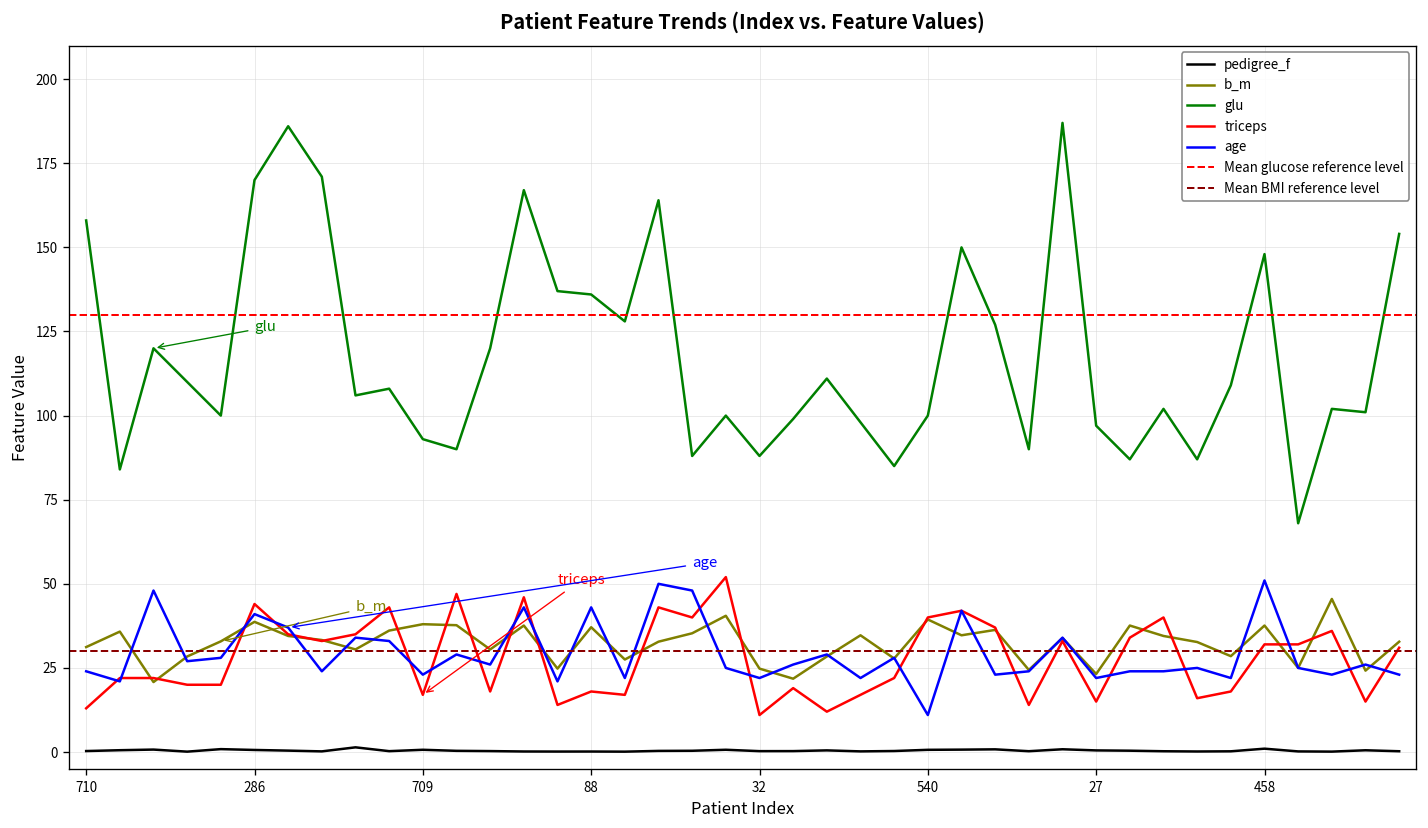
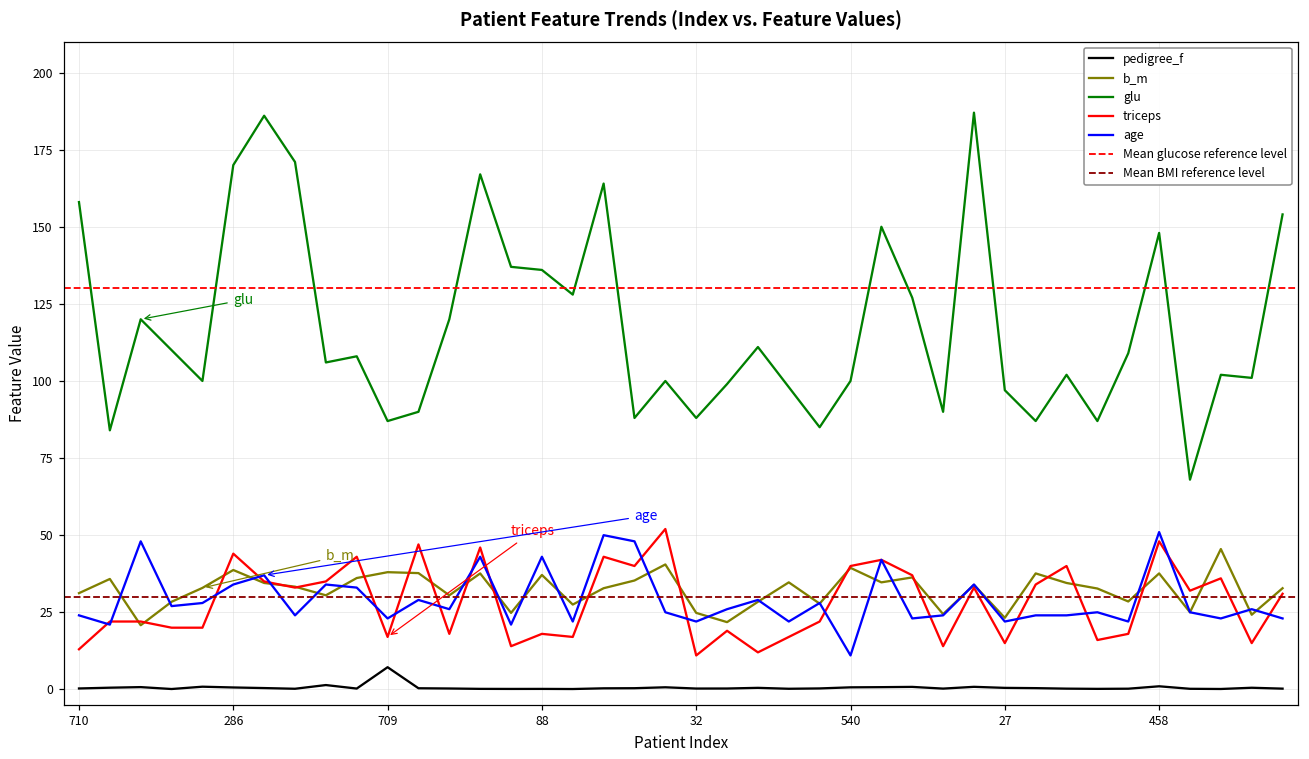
age, 286: 41 -> 34
pedigree_f, 709: 1 -> 7
glu, 709: 93 -> 87
triceps, 458: 32 -> 48
